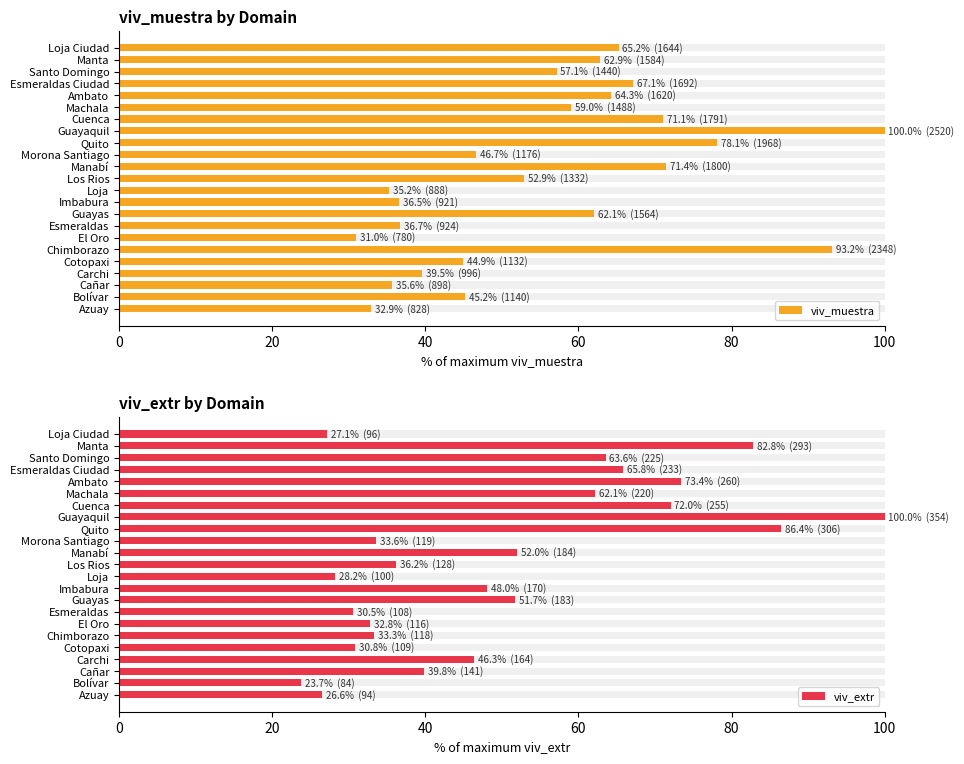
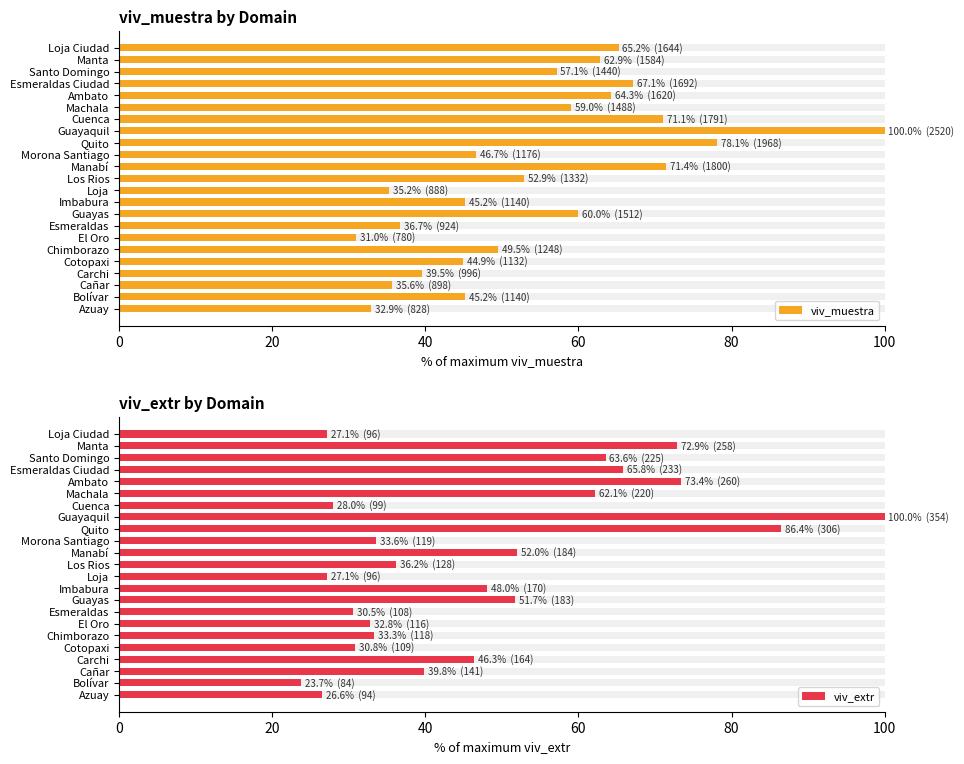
viv_muestra by Domain, viv_muestra, Imbabura: 36.5% (921) -> 45.2% (1140)
viv_muestra by Domain, viv_muestra, Guayas: 62.1% (1564) -> 60.0% (1512)
viv_muestra by Domain, viv_muestra, Chimborazo: 93.2% (2348) -> 49.5% (1248)
viv_extr by Domain, viv_extr, Manta: 82.8% (293) -> 72.9% (258)
viv_extr by Domain, viv_extr, Cuenca: 72.0% (255) -> 28.0% (99)
viv_extr by Domain, viv_extr, Loja: 28.2% (100) -> 27.1% (96)
